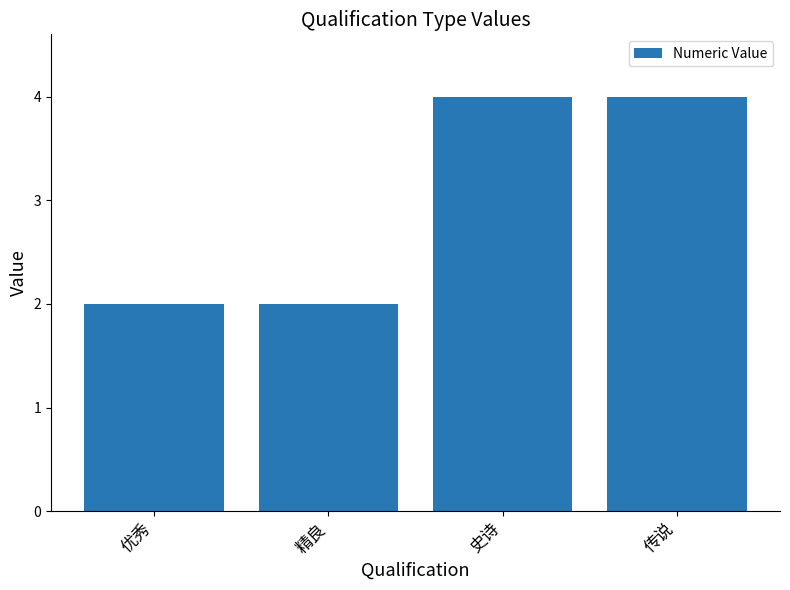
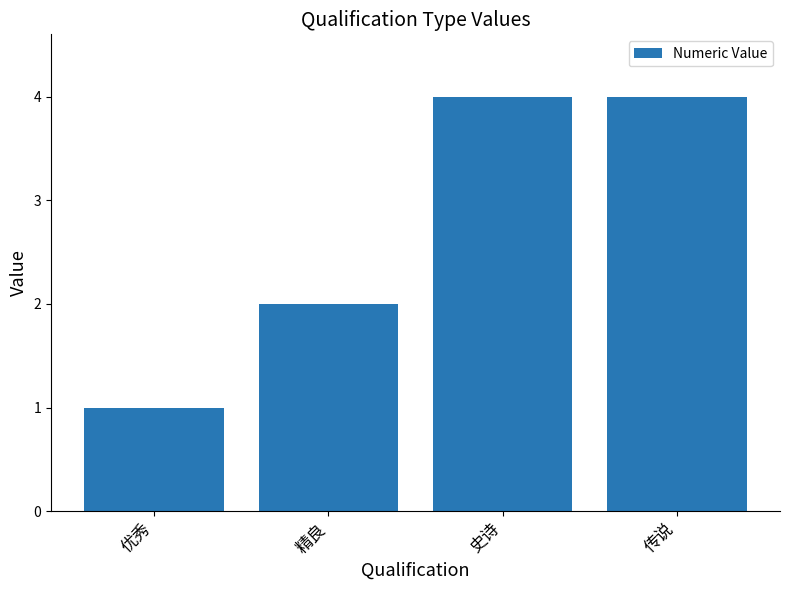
优秀: 2 -> 1
